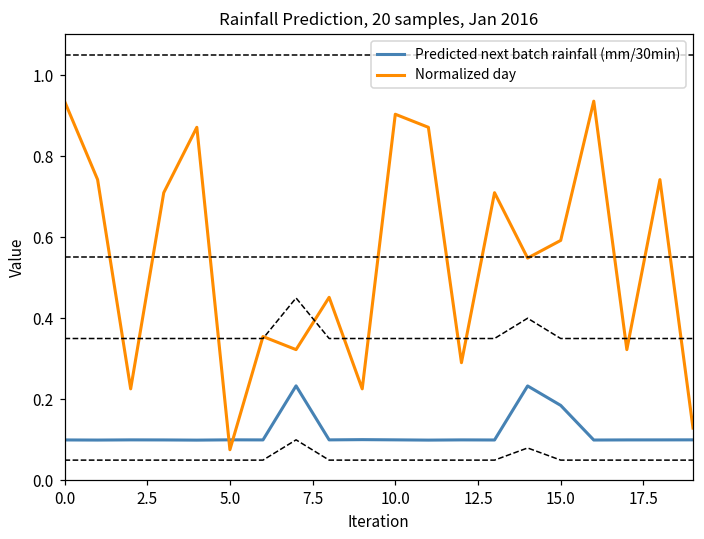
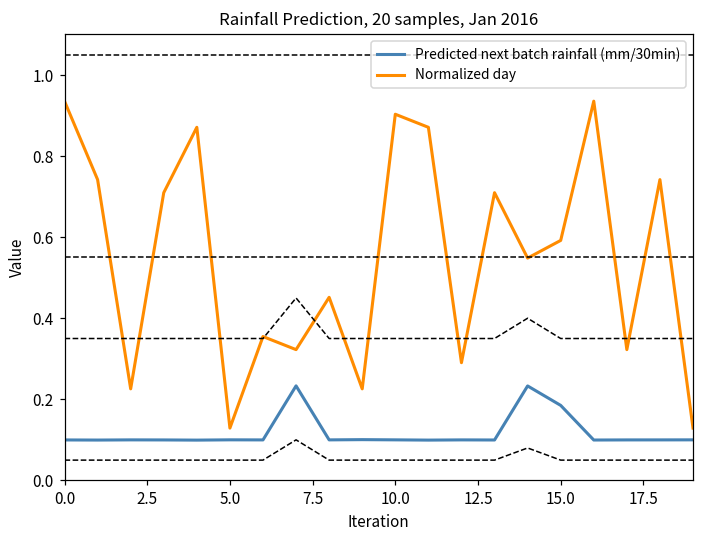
Normalized day, 5.0: 0.08 -> 0.13
